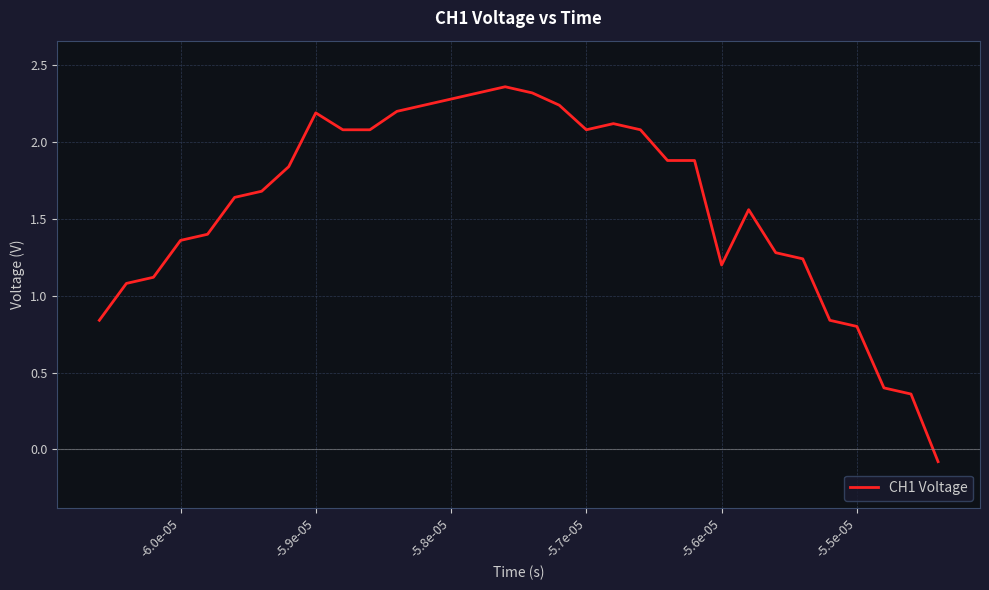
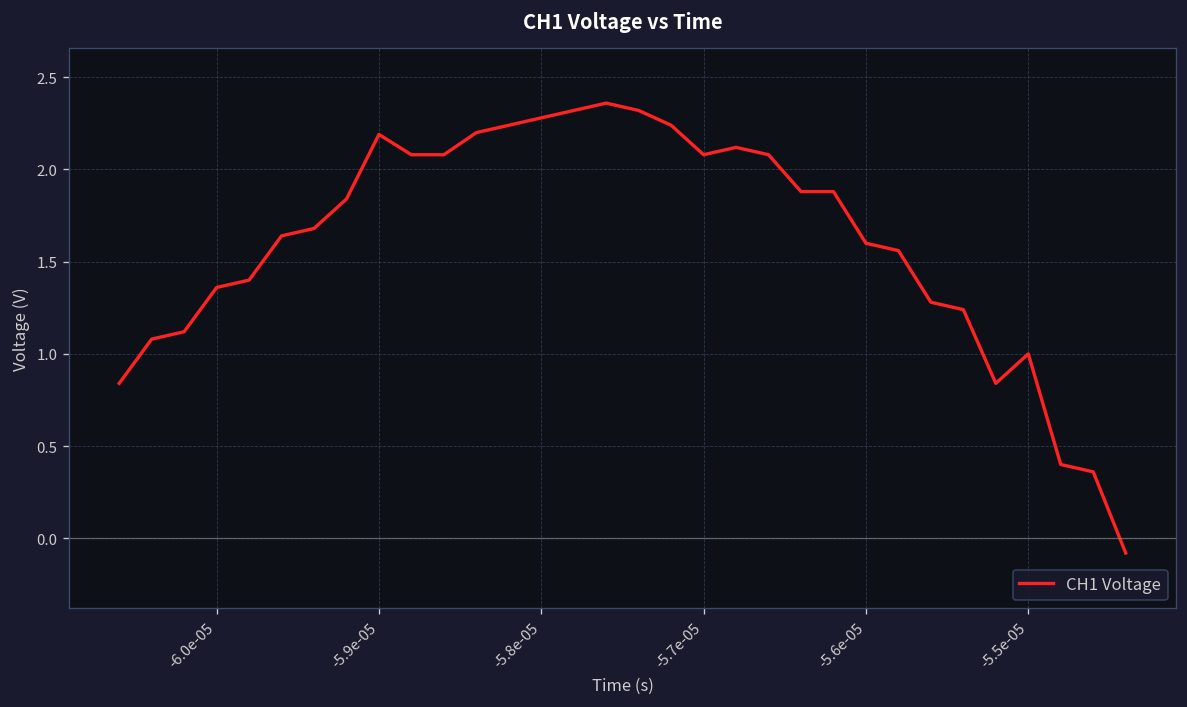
-5.6e-05: 1.2 -> 1.6
-5.5e-05: 0.8 -> 1.0
